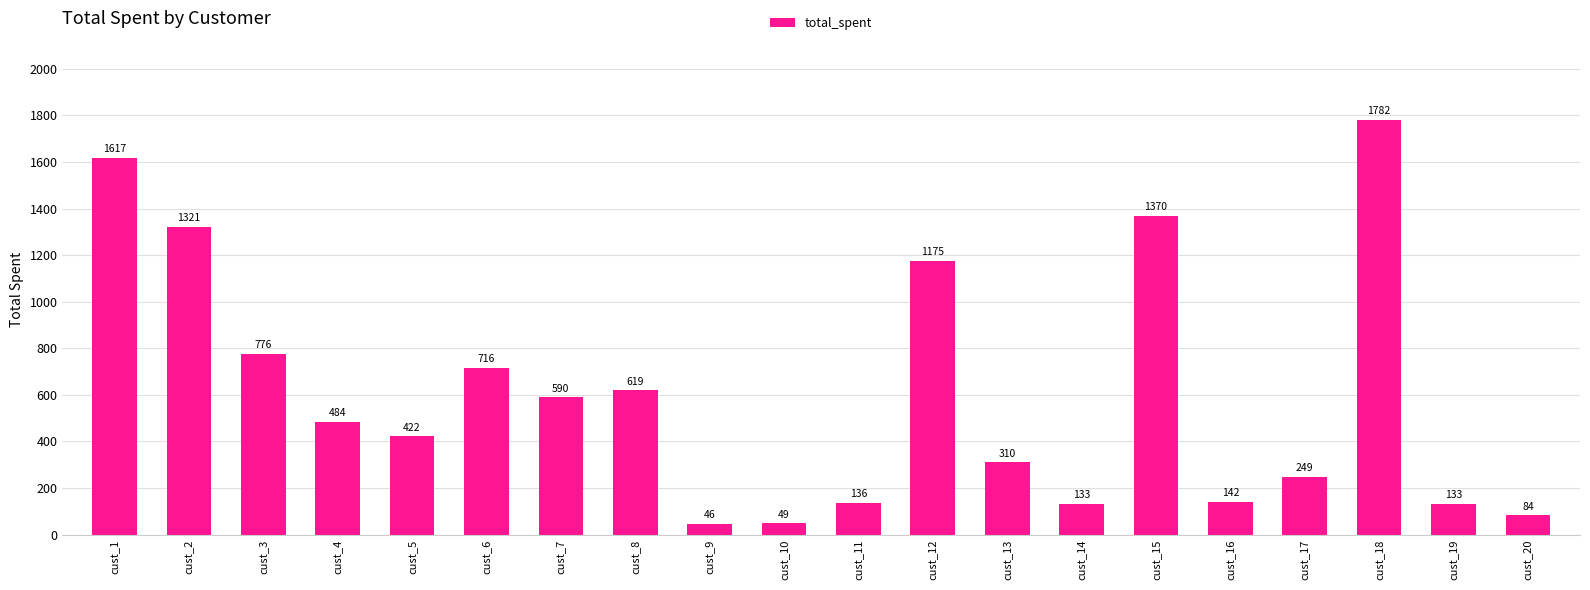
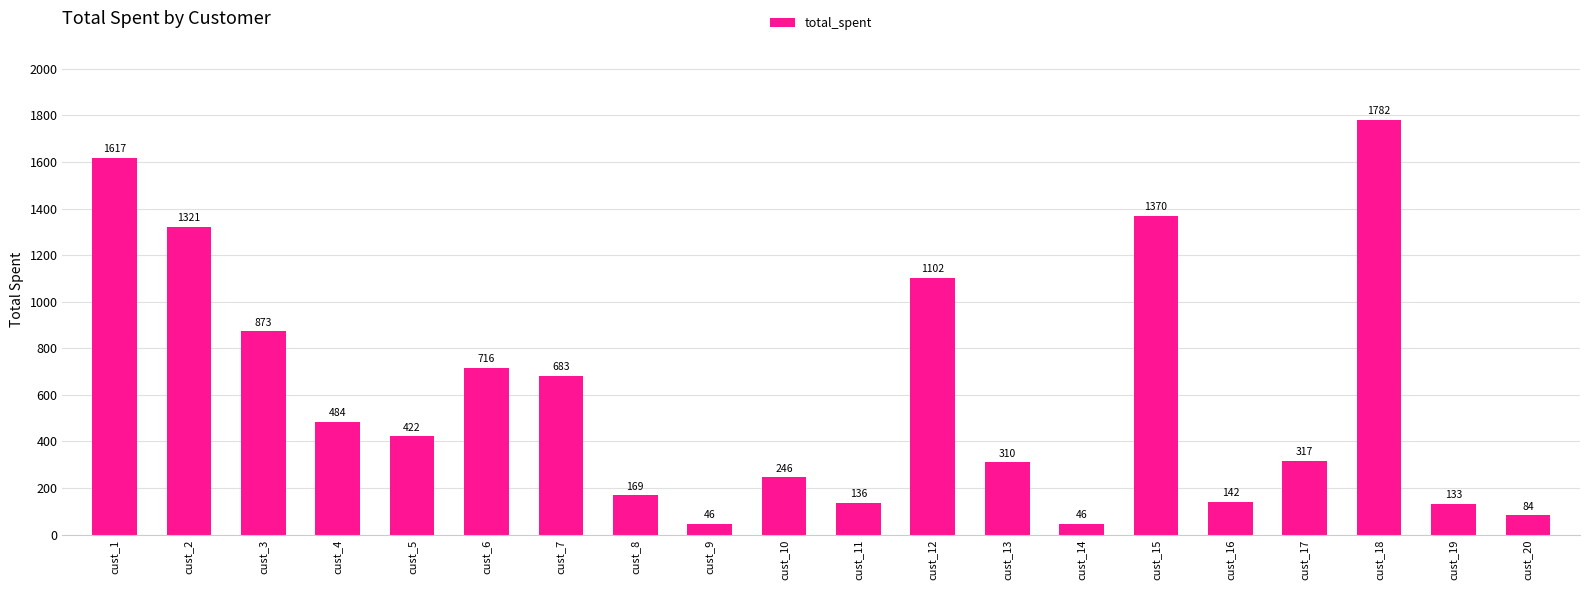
cust_3: 776 -> 873
cust_7: 590 -> 683
cust_8: 619 -> 169
cust_10: 49 -> 246
cust_12: 1175 -> 1102
cust_14: 133 -> 46
cust_17: 249 -> 317
